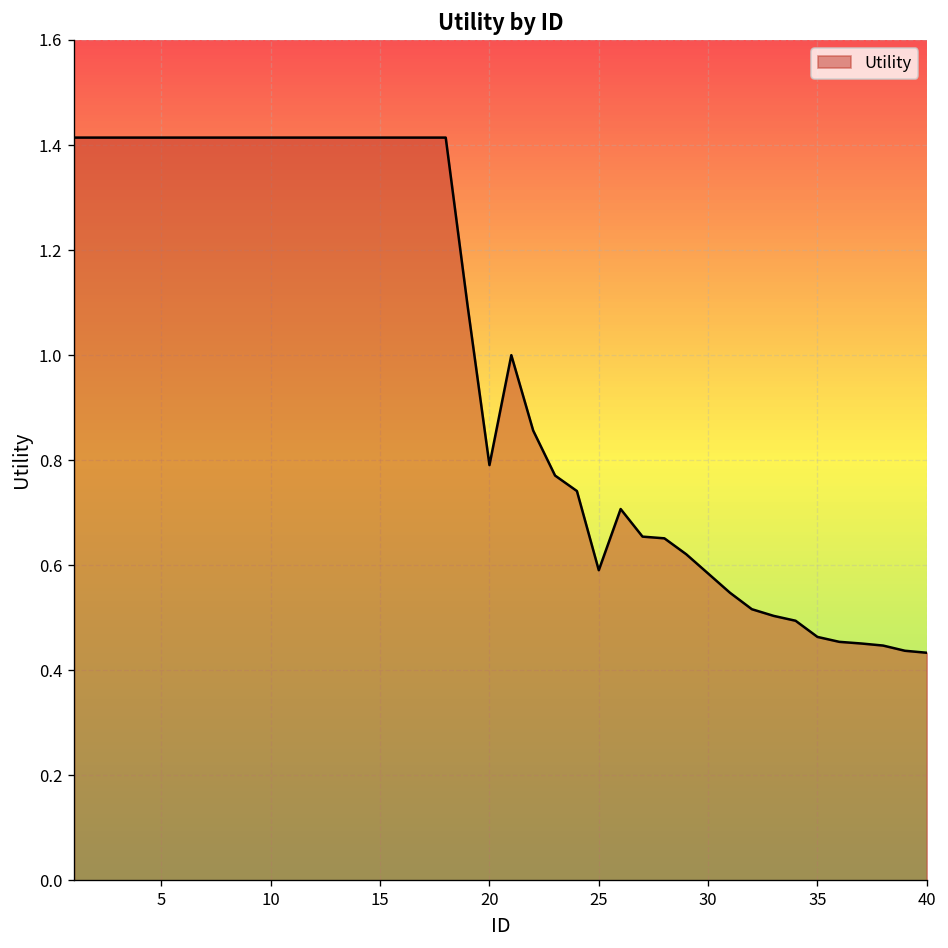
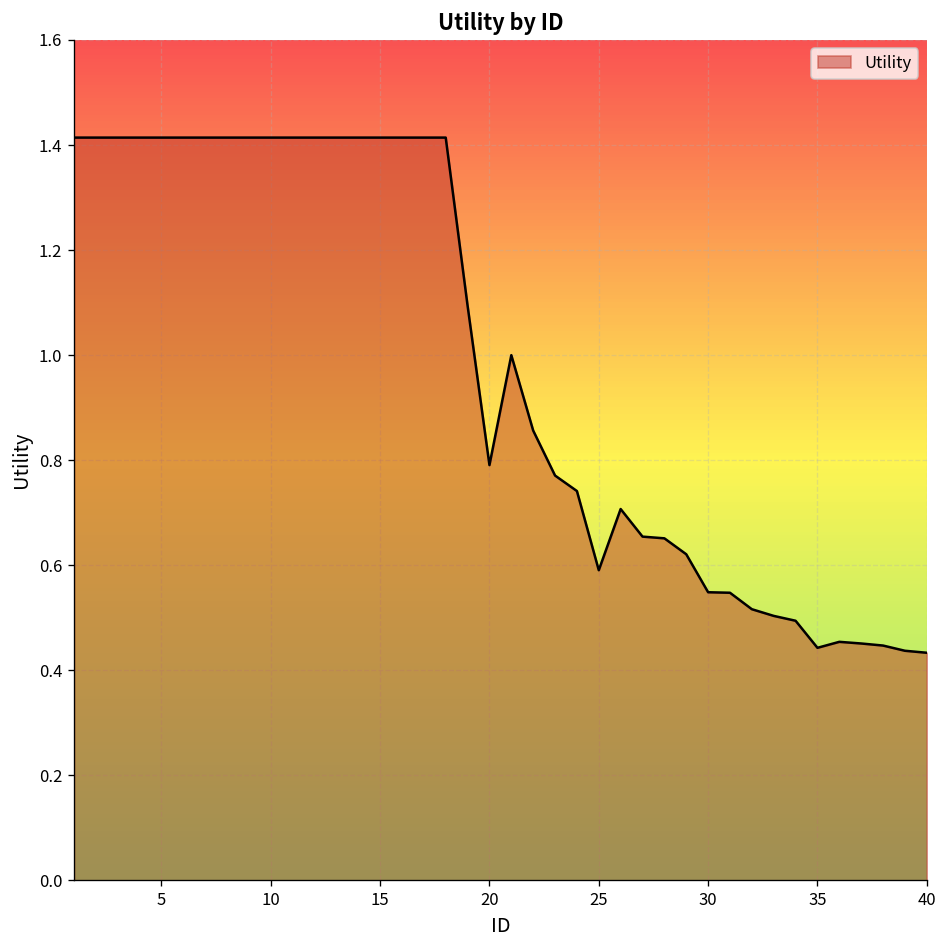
30: 0.58 -> 0.55
35: 0.46 -> 0.44
